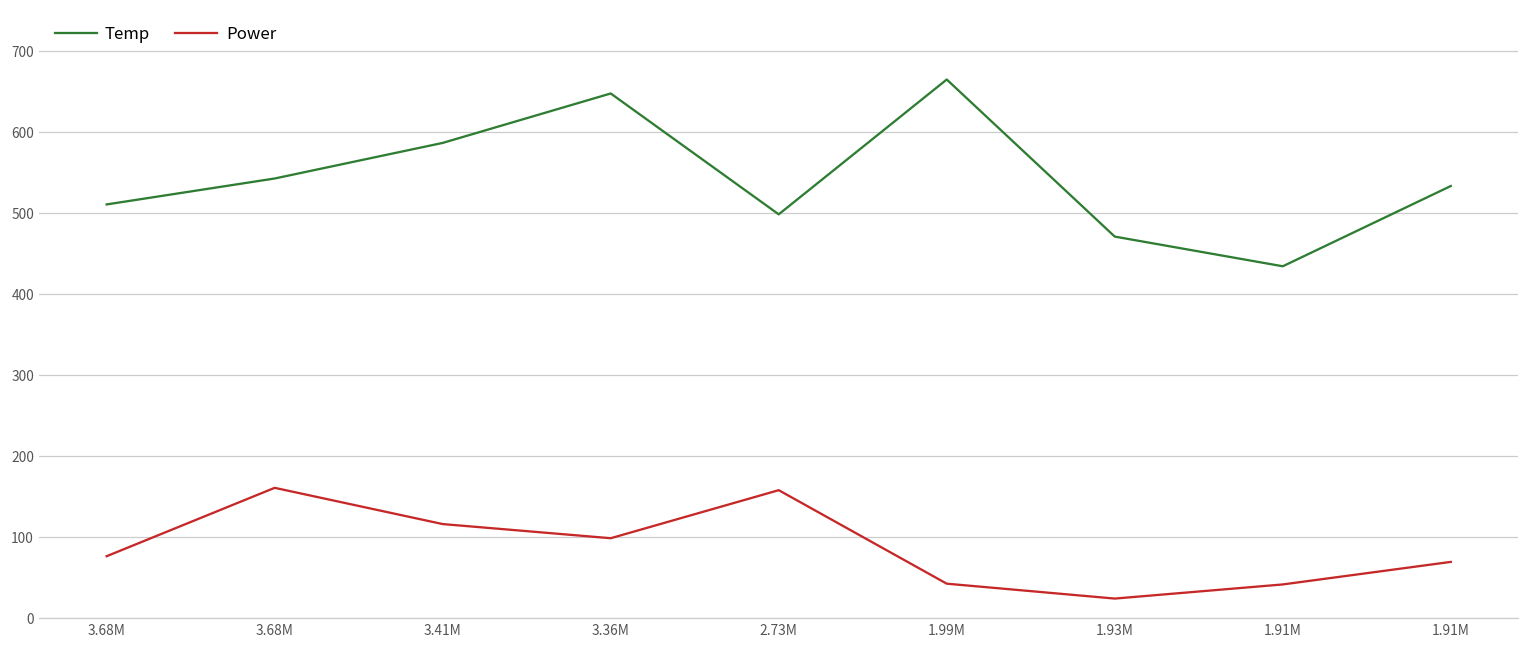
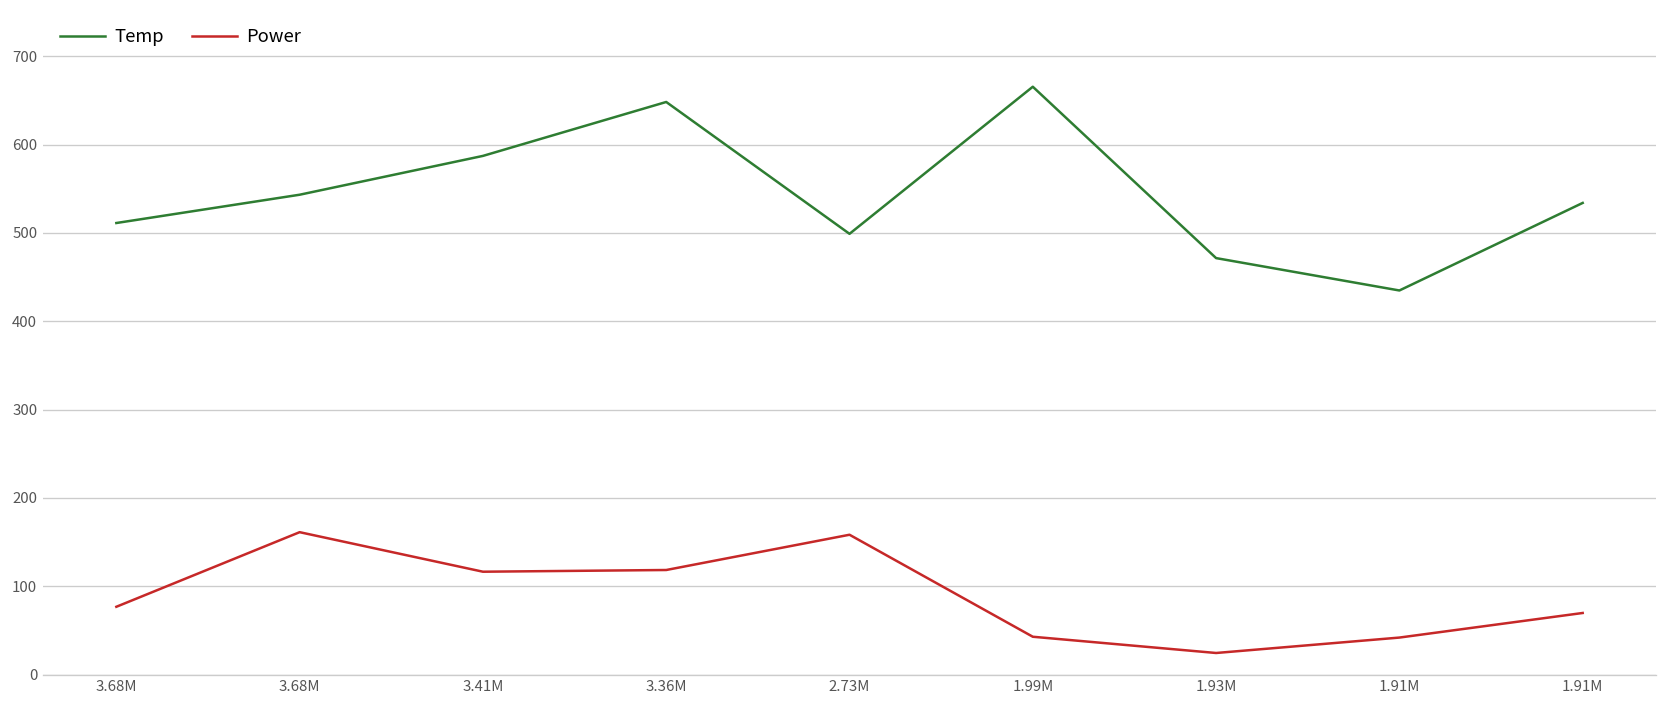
Power, 3.36M: 100 -> 120
